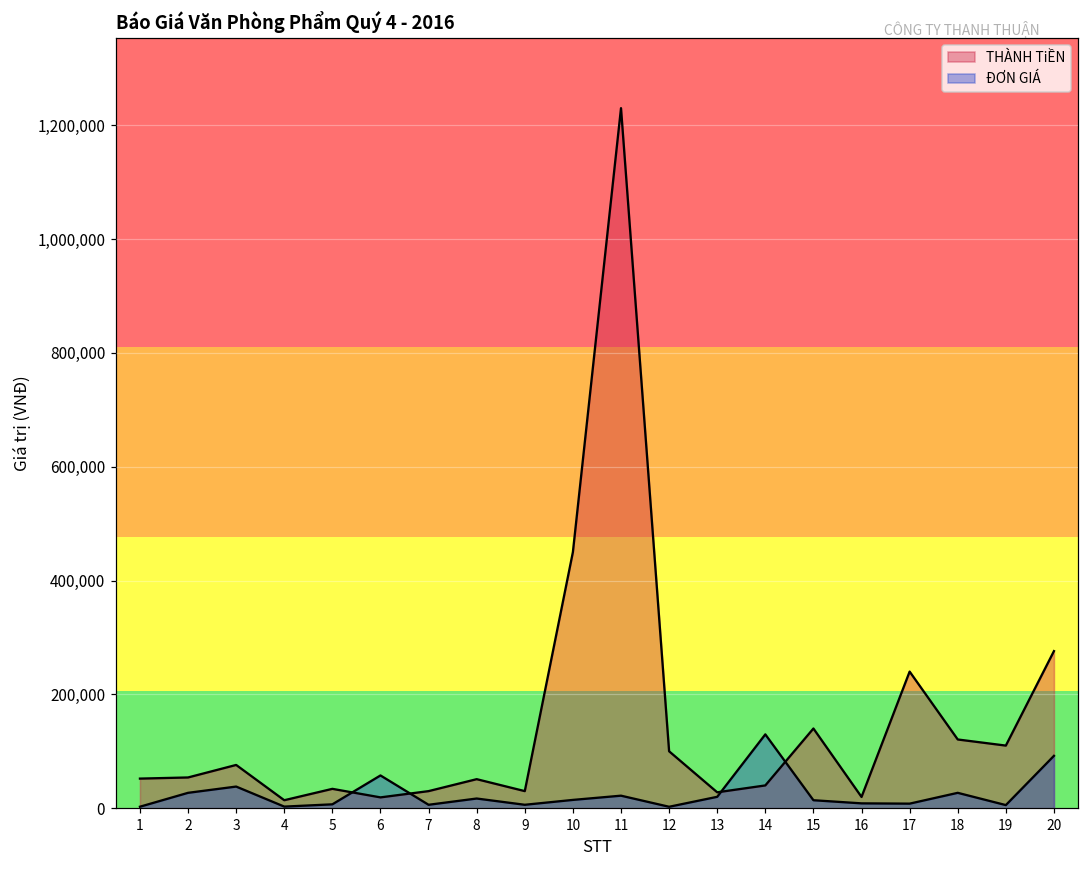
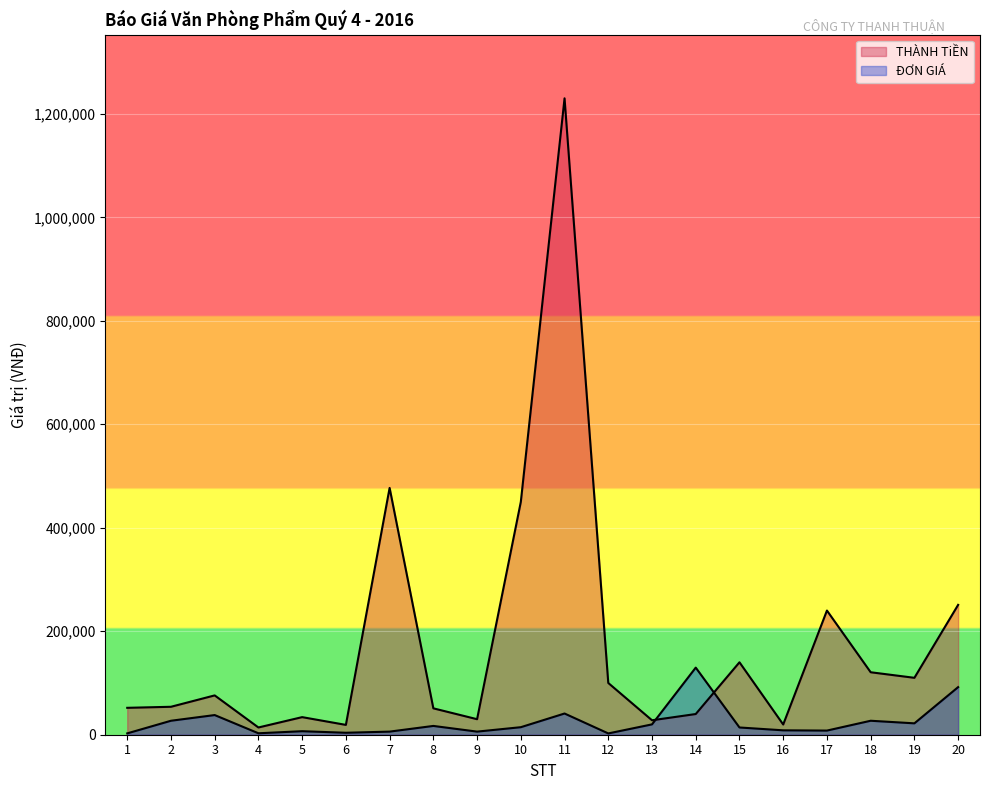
ĐƠN GIÁ, 6: 60,000 -> 0
THÀNH TiỀN, 7: 30,000 -> 480,000
ĐƠN GIÁ, 11: 20,000 -> 40,000
ĐƠN GIÁ, 19: 10,000 -> 20,000
THÀNH TiỀN, 20: 280,000 -> 250,000
